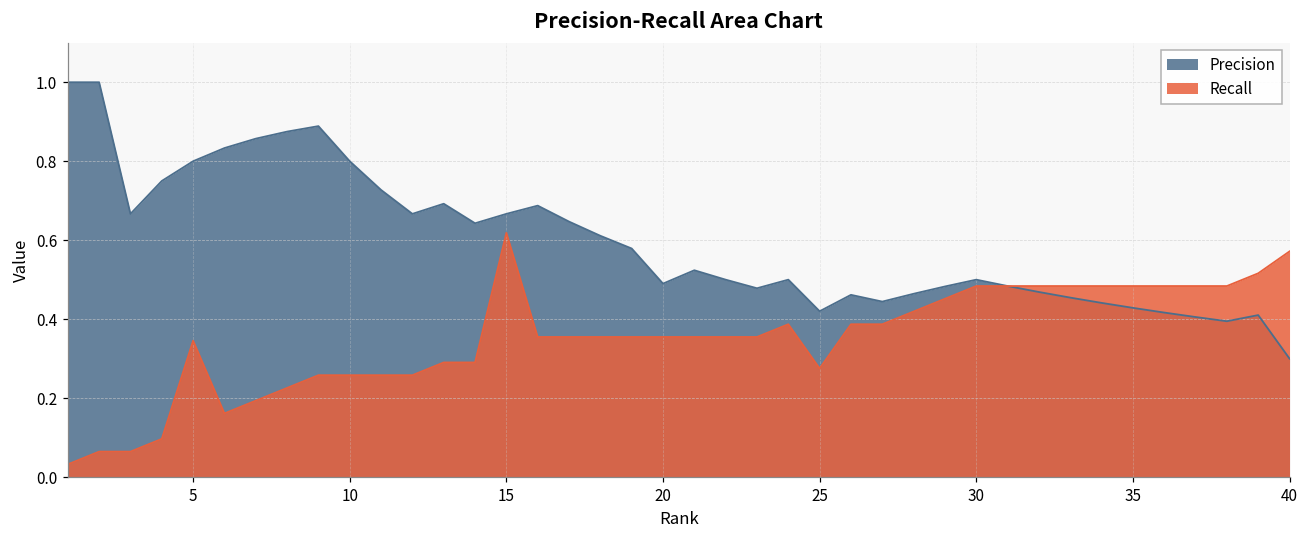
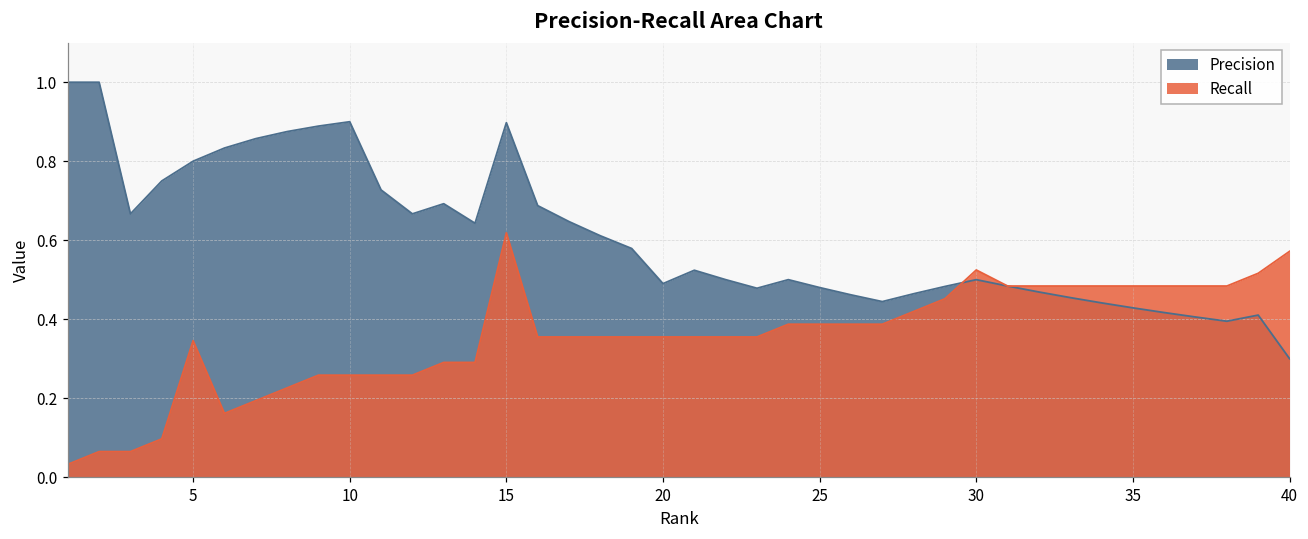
Precision, 10: 0.8 -> 0.9
Precision, 15: 0.67 -> 0.90
Precision, 25: 0.42 -> 0.48
Recall, 25: 0.28 -> 0.39
Recall, 30: 0.48 -> 0.52
